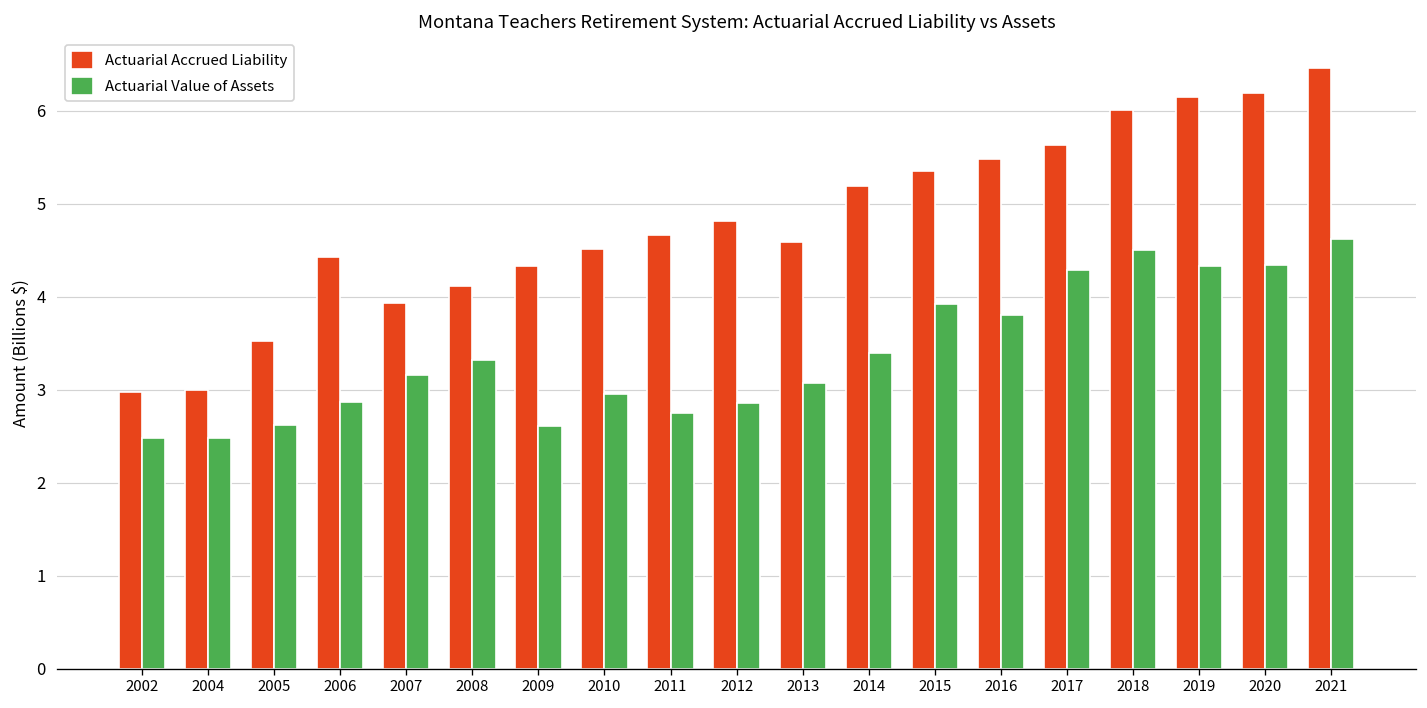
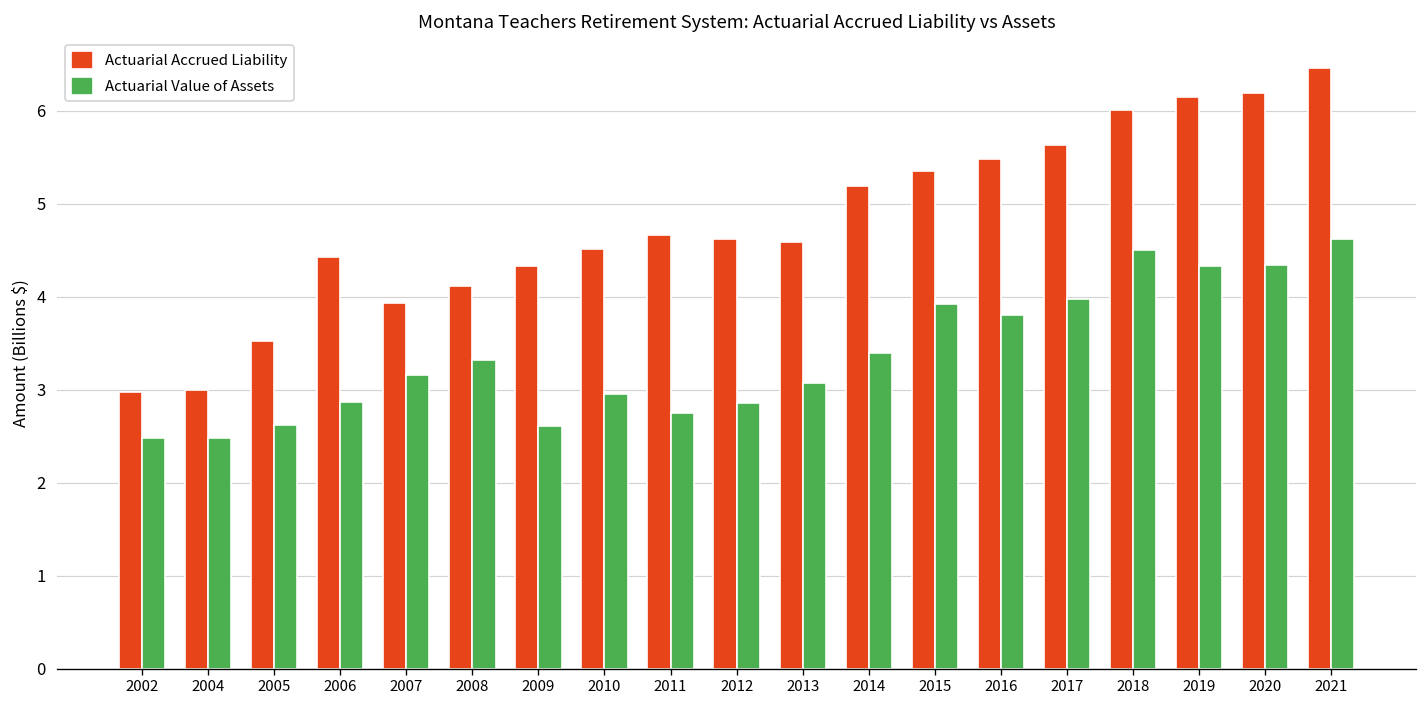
Actuarial Accrued Liability, 2012: 4.8 -> 4.6
Actuarial Value of Assets, 2017: 4.3 -> 4.0
